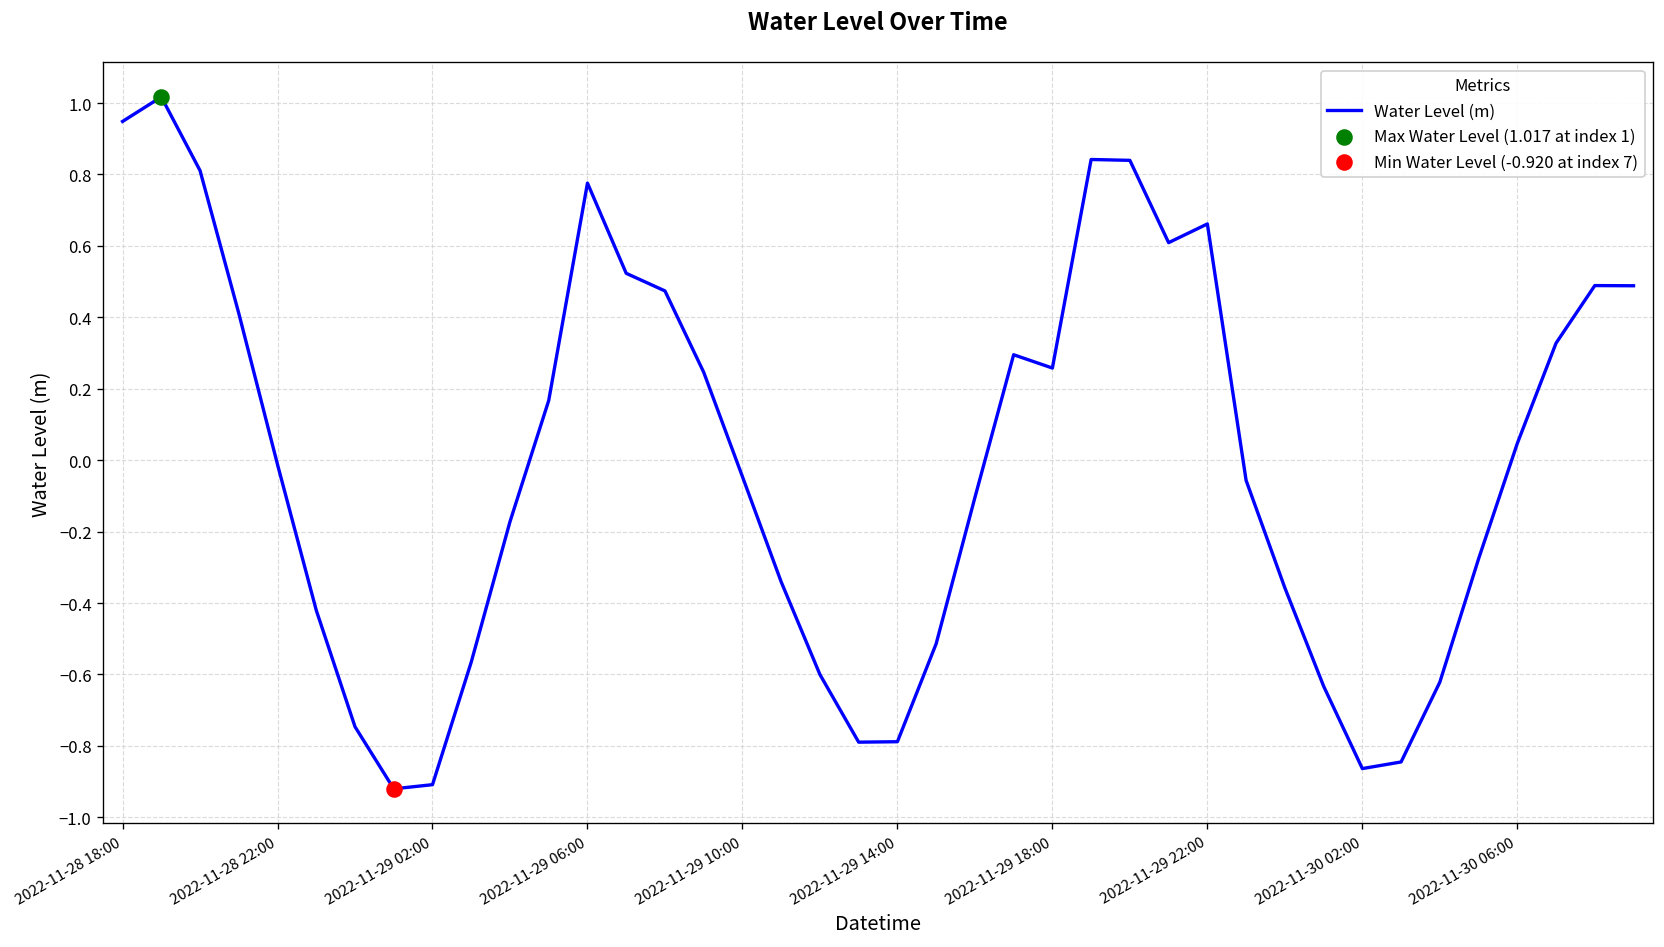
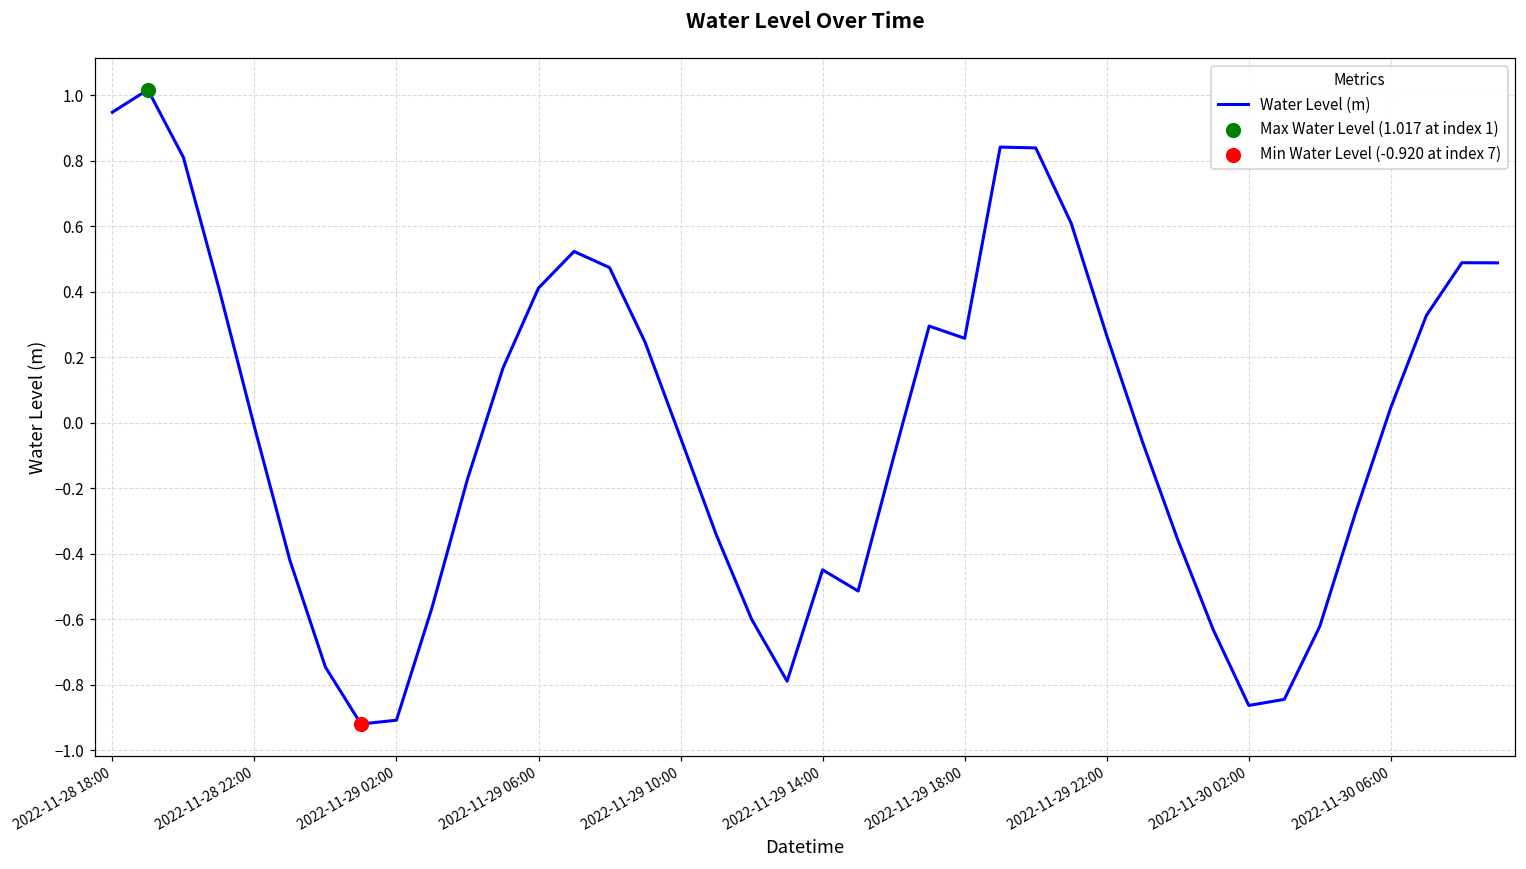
Water Level (m), 2022-11-29 06:00: 0.78 -> 0.41
Water Level (m), 2022-11-29 14:00: -0.79 -> -0.45
Water Level (m), 2022-11-29 22:00: 0.66 -> 0.27
